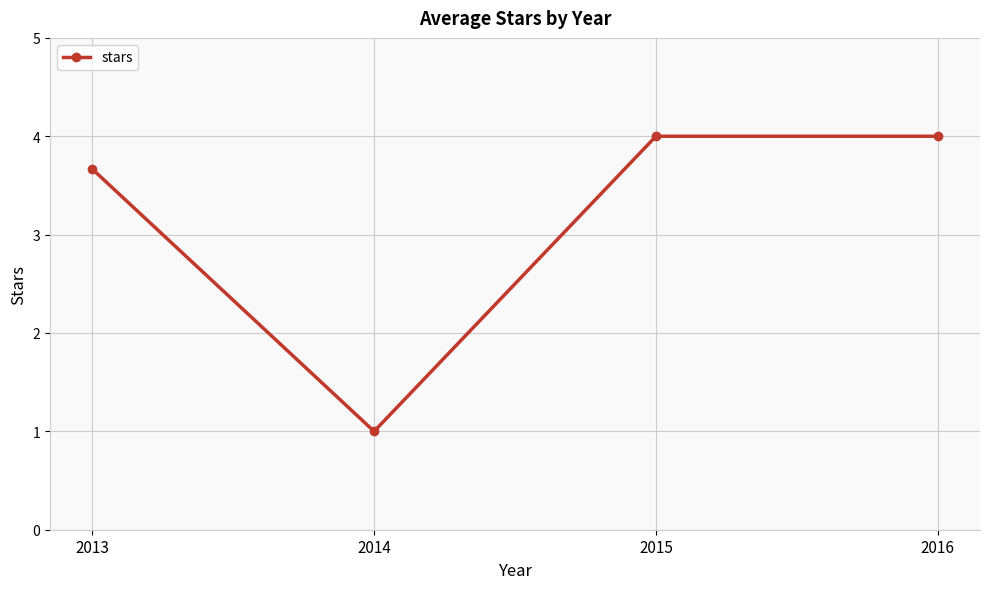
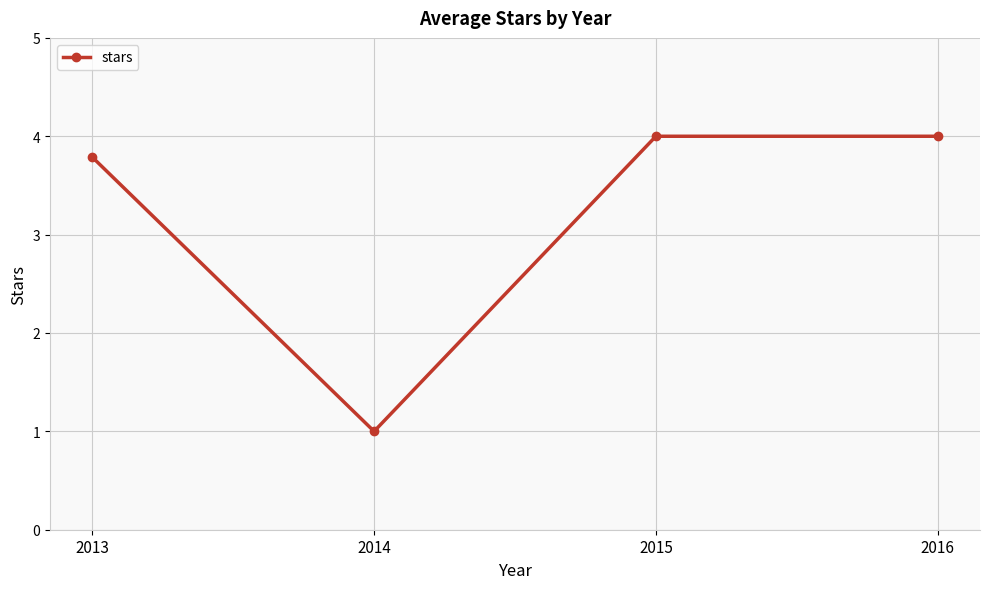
2013: 3.7 -> 3.8
